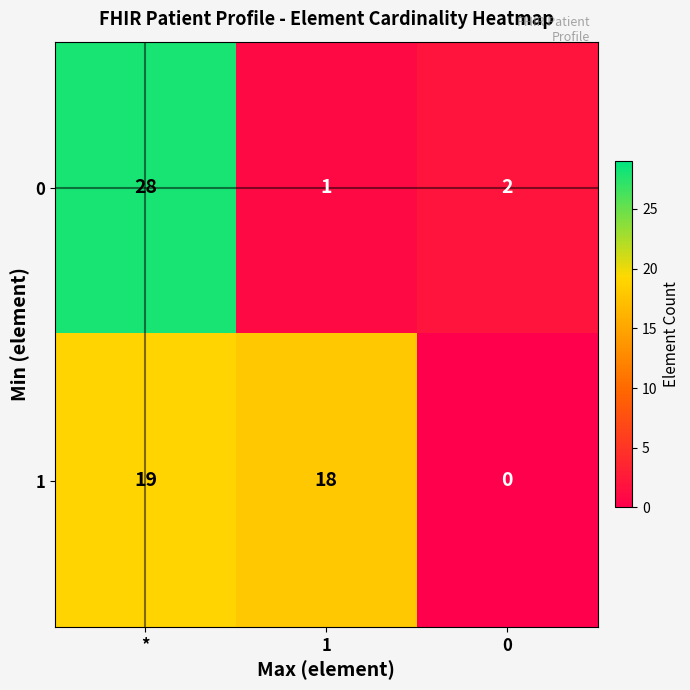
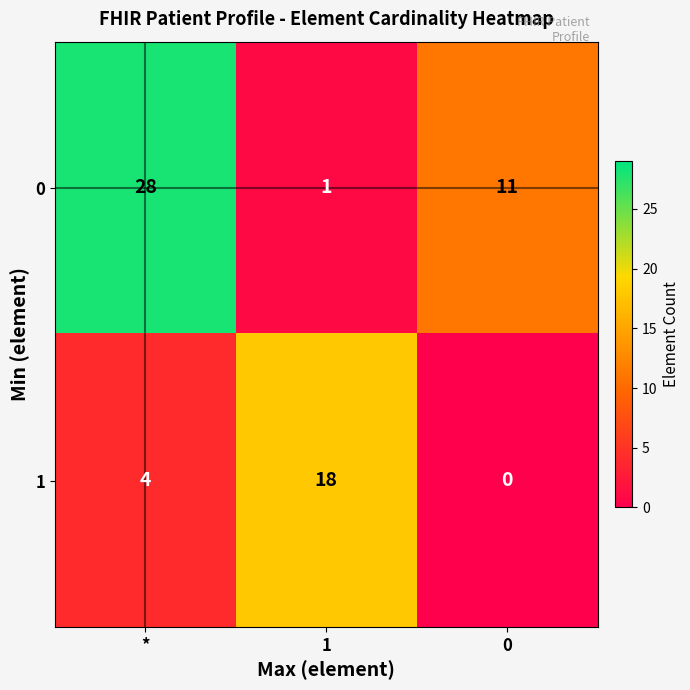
0, 0: 2 -> 11
1, *: 19 -> 4
